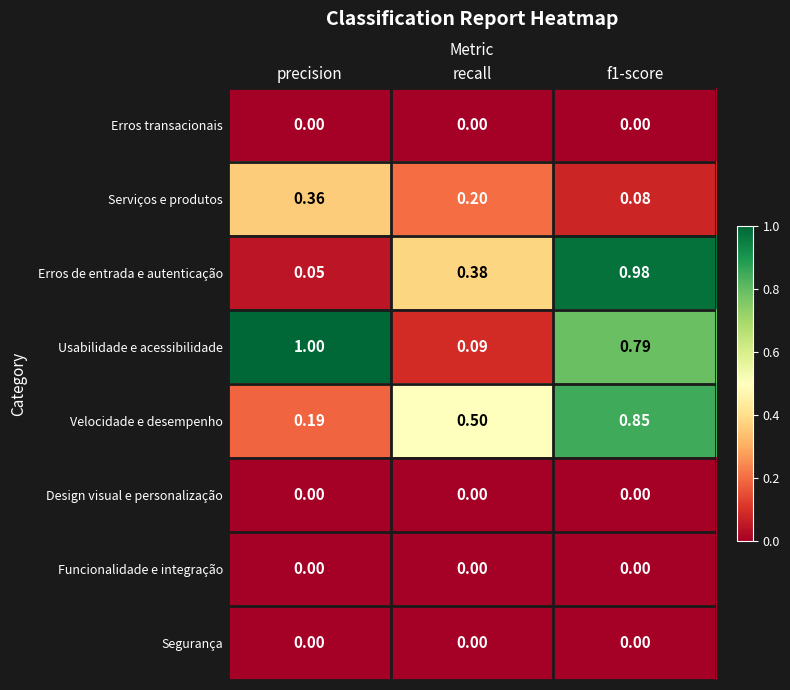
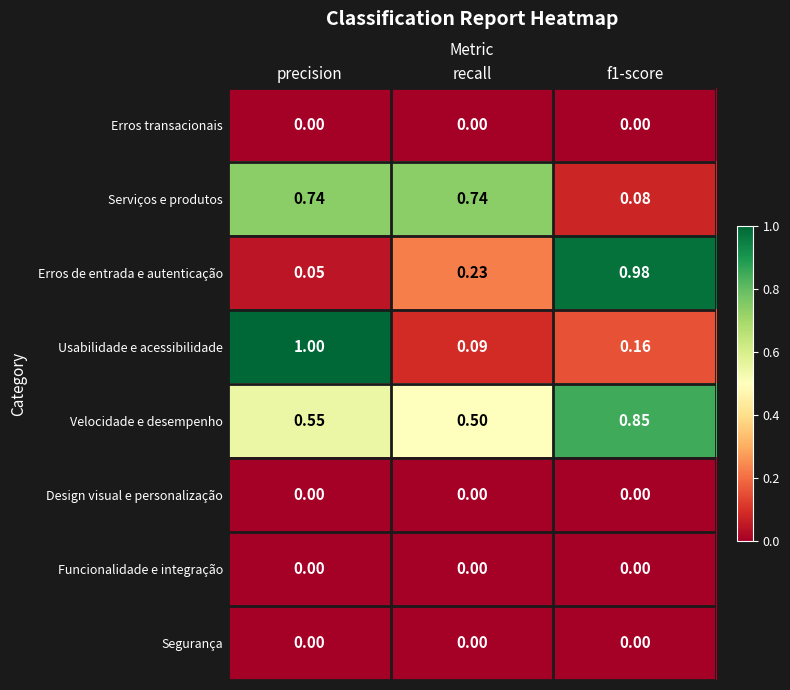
Serviços e produtos, precision: 0.36 -> 0.74
Serviços e produtos, recall: 0.20 -> 0.74
Erros de entrada e autenticação, recall: 0.38 -> 0.23
Usabilidade e acessibilidade, f1-score: 0.79 -> 0.16
Velocidade e desempenho, precision: 0.19 -> 0.55
